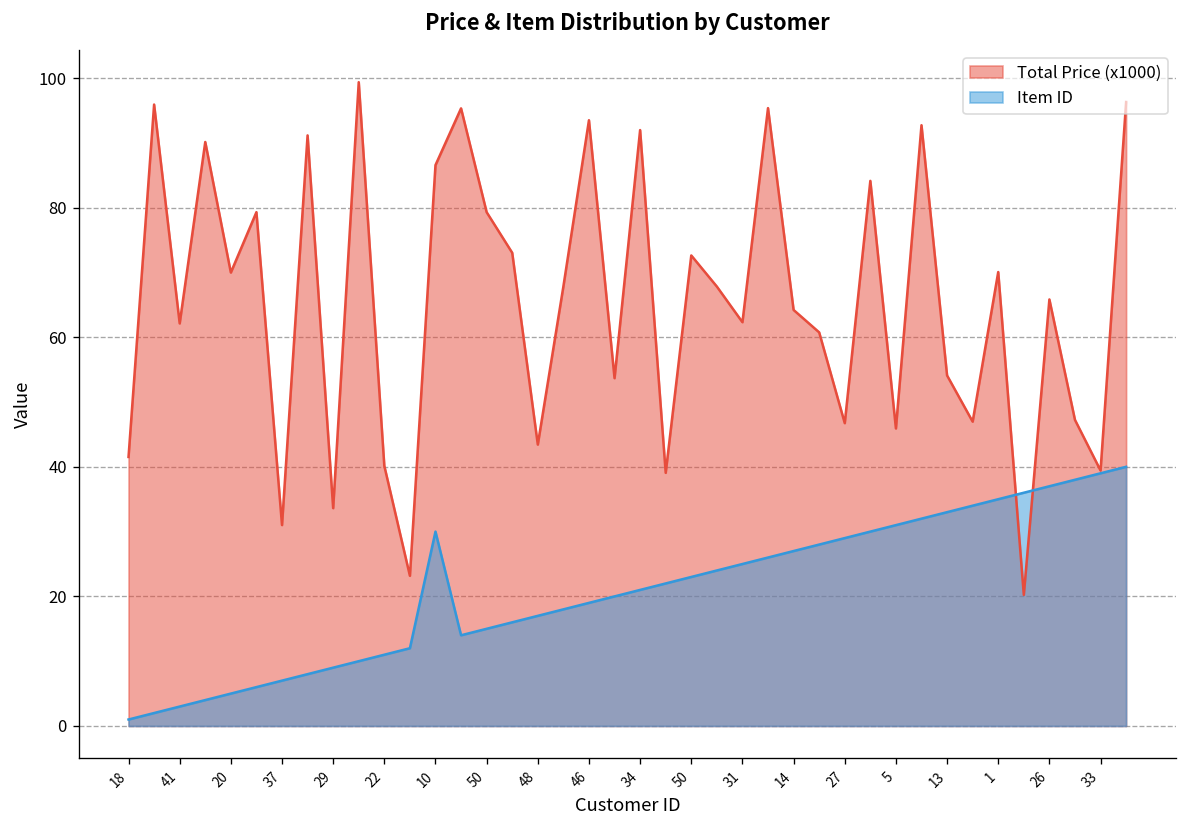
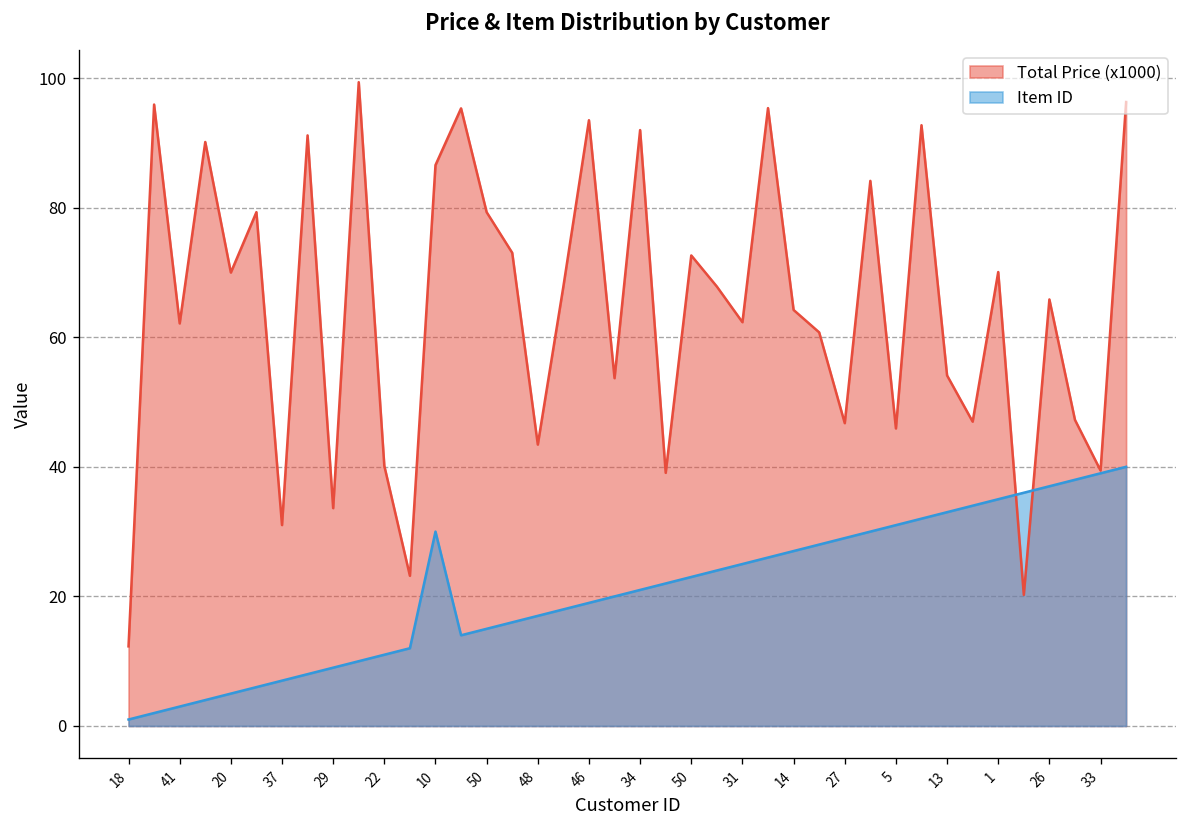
Total Price (x1000), 18: 42 -> 12
